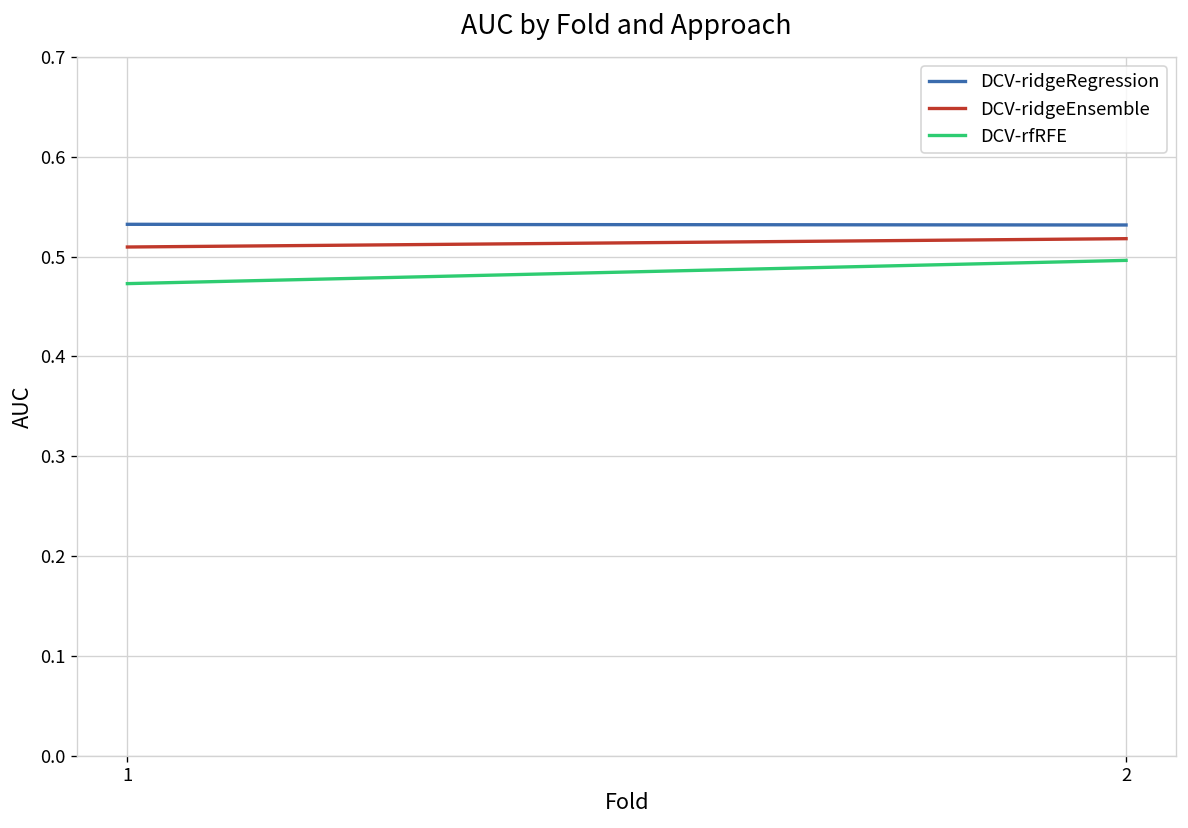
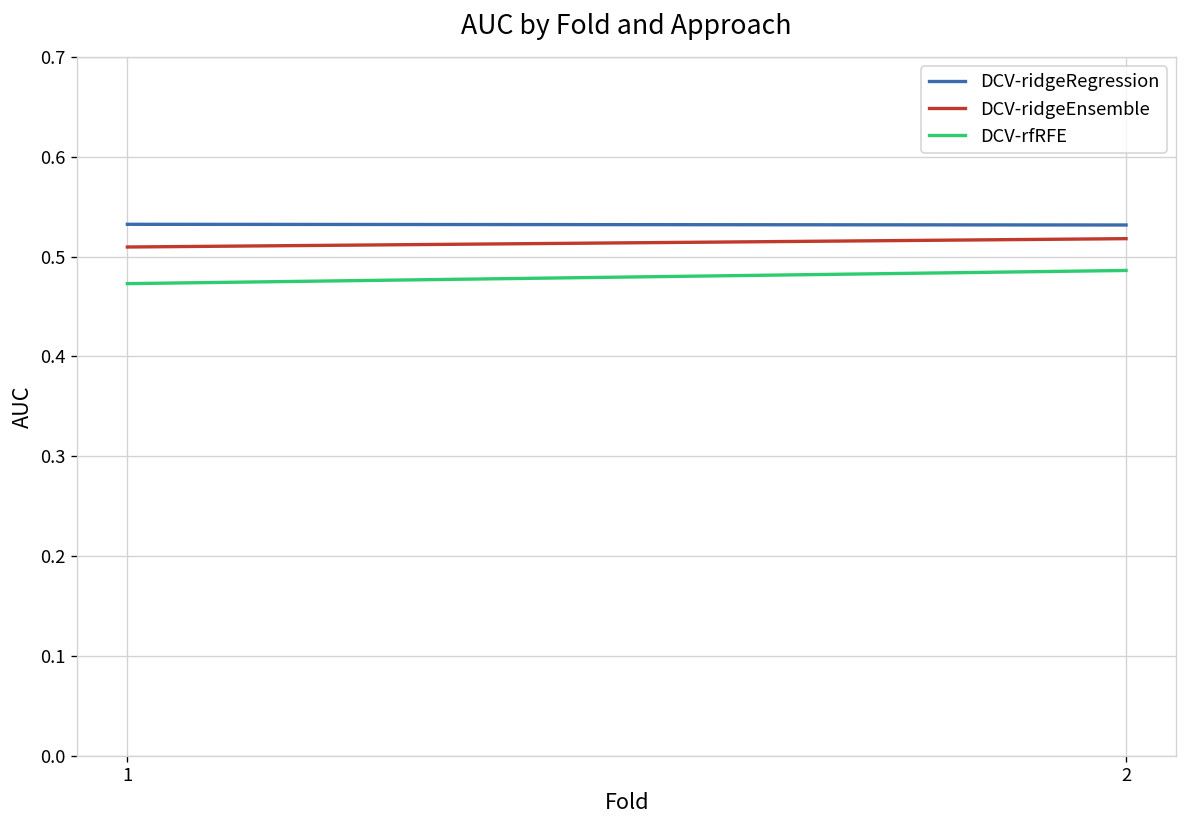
DCV-rfRFE, 2: 0.50 -> 0.49
